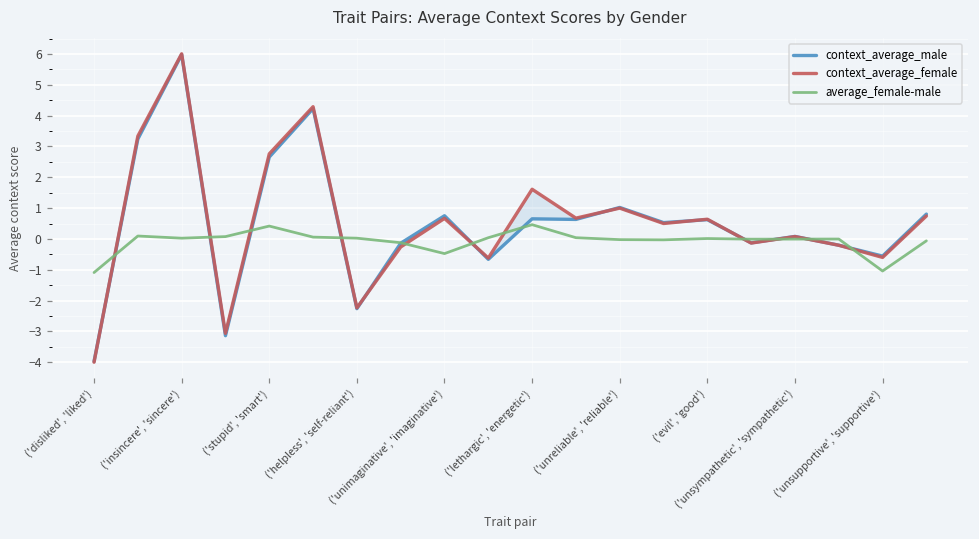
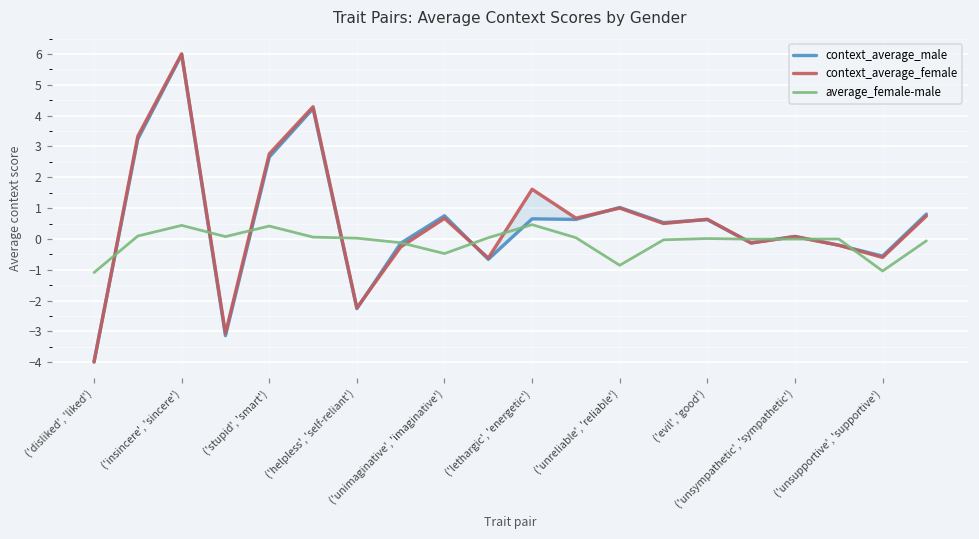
average_female-male, ('insincere', 'sincere'): 0.0 -> 0.4
average_female-male, ('unreliable', 'reliable'): 0.0 -> -0.9
